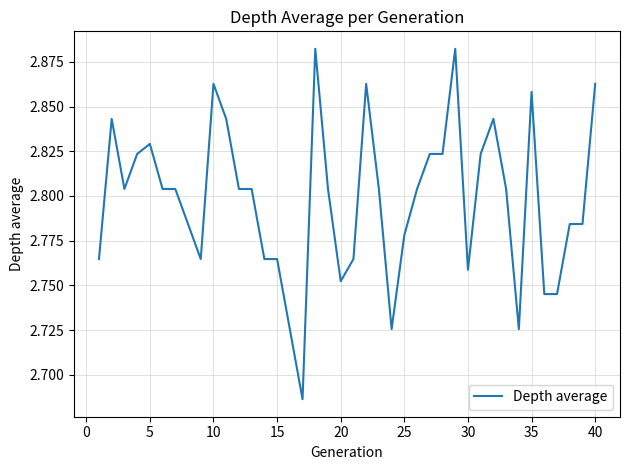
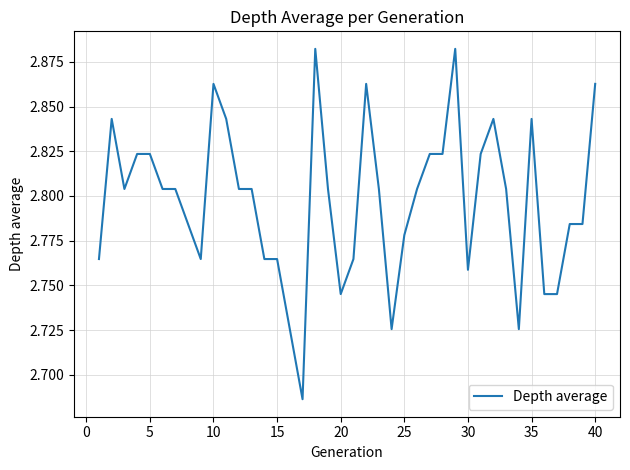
5: 2.829 -> 2.824
20: 2.752 -> 2.745
35: 2.858 -> 2.843
